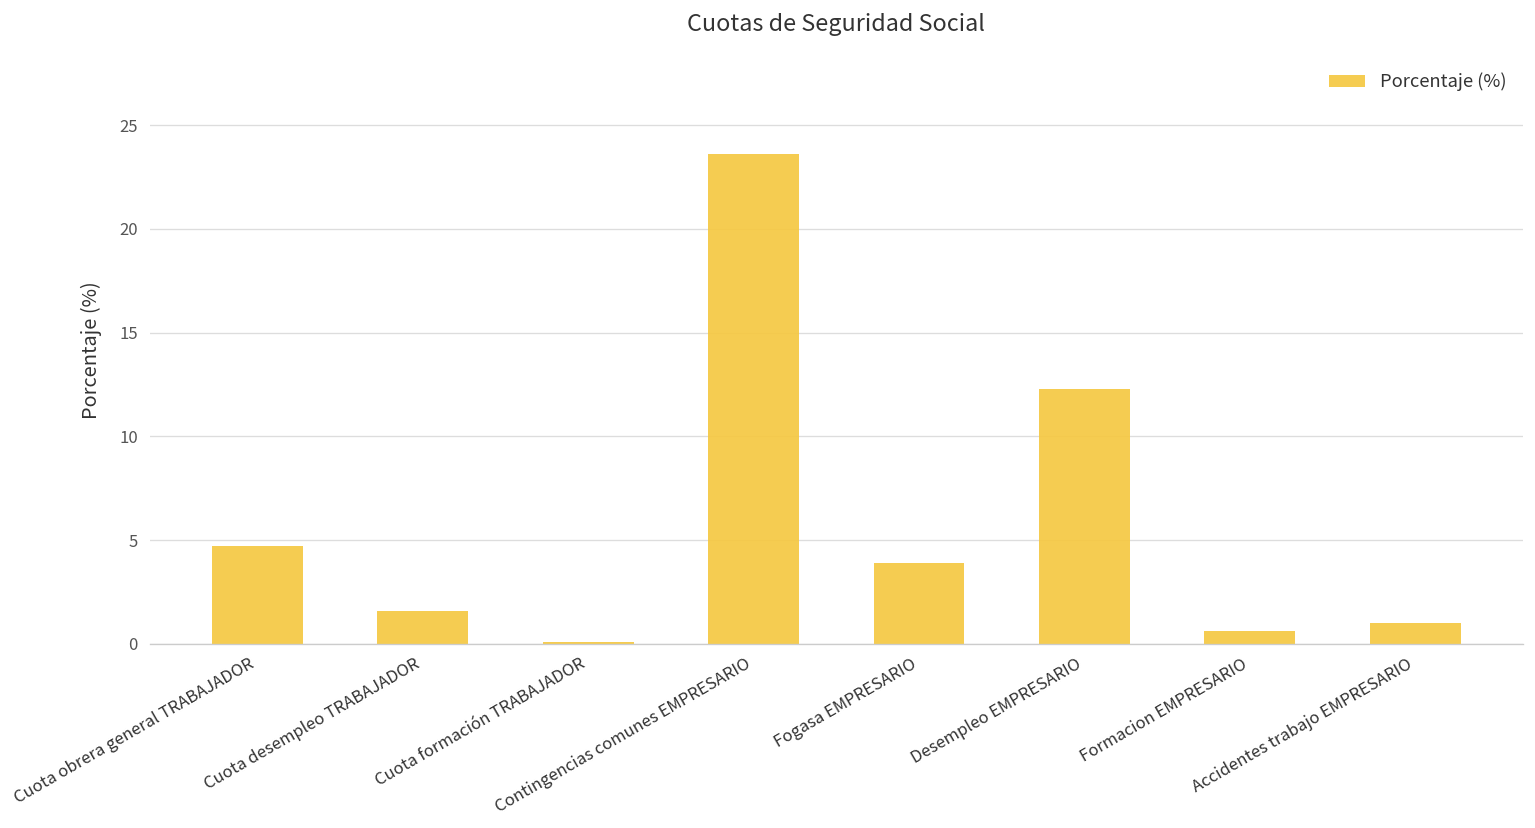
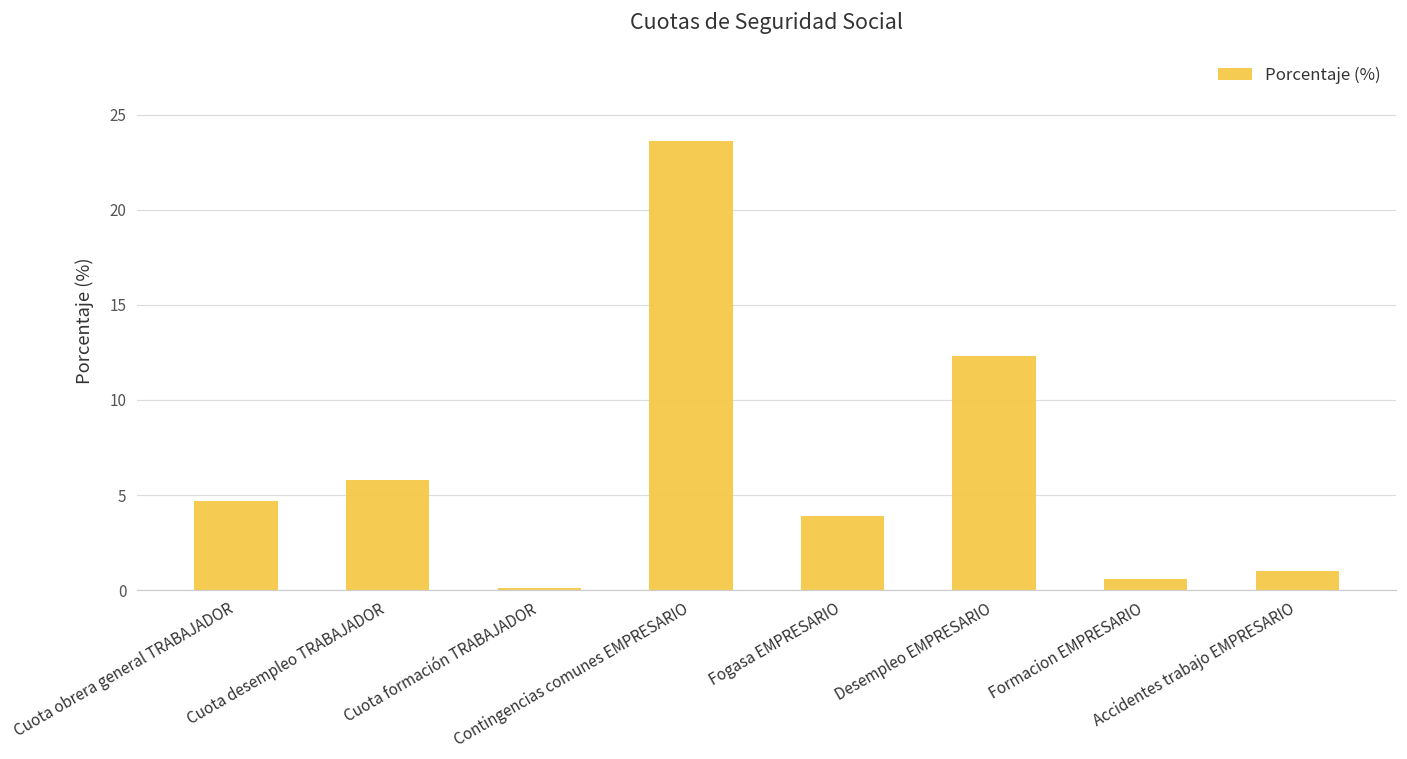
Cuota desempleo TRABAJADOR: 1.6 -> 5.8
